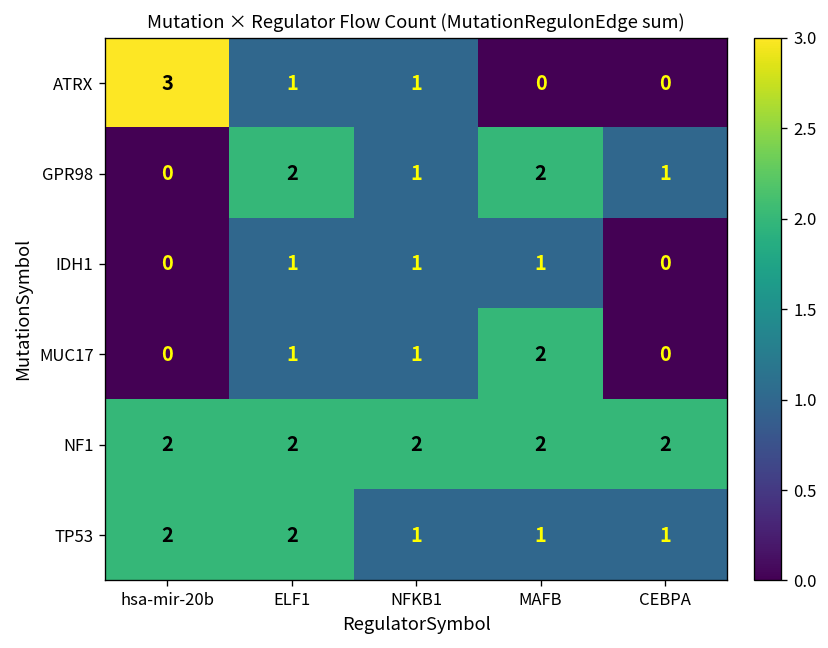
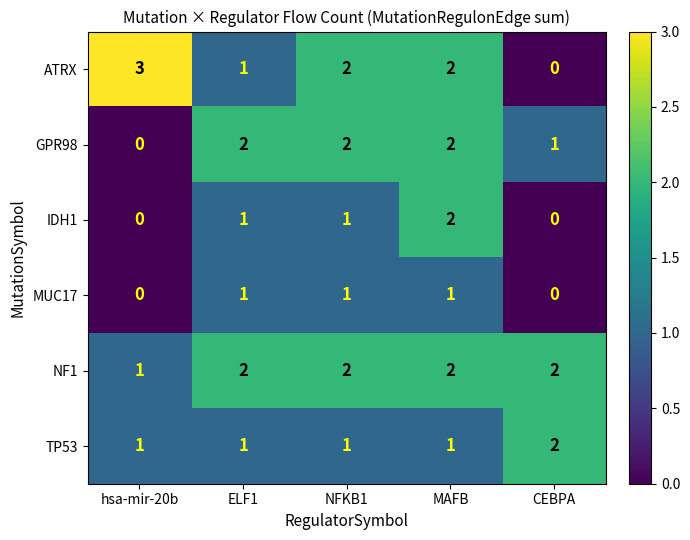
ATRX, NFKB1: 1 -> 2
ATRX, MAFB: 0 -> 2
GPR98, NFKB1: 1 -> 2
IDH1, MAFB: 1 -> 2
MUC17, MAFB: 2 -> 1
NF1, hsa-mir-20b: 2 -> 1
TP53, hsa-mir-20b: 2 -> 1
TP53, ELF1: 2 -> 1
TP53, CEBPA: 1 -> 2
